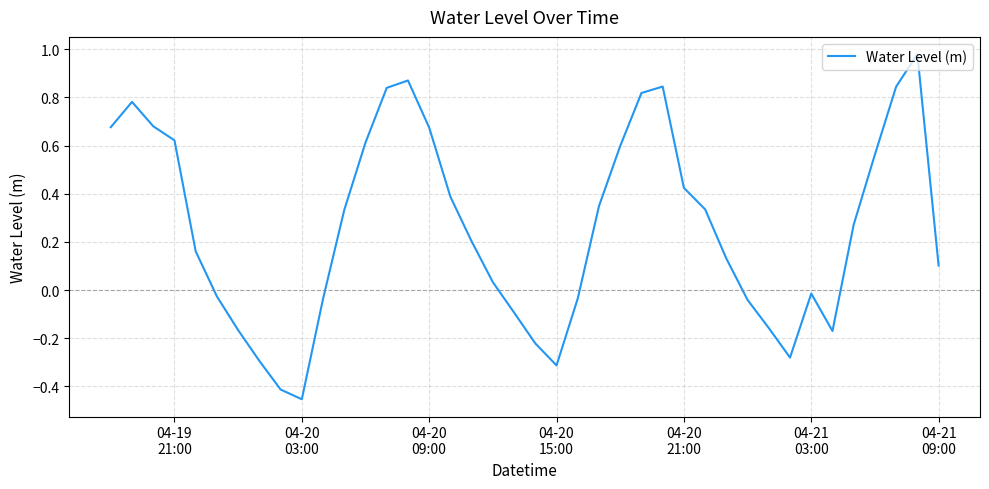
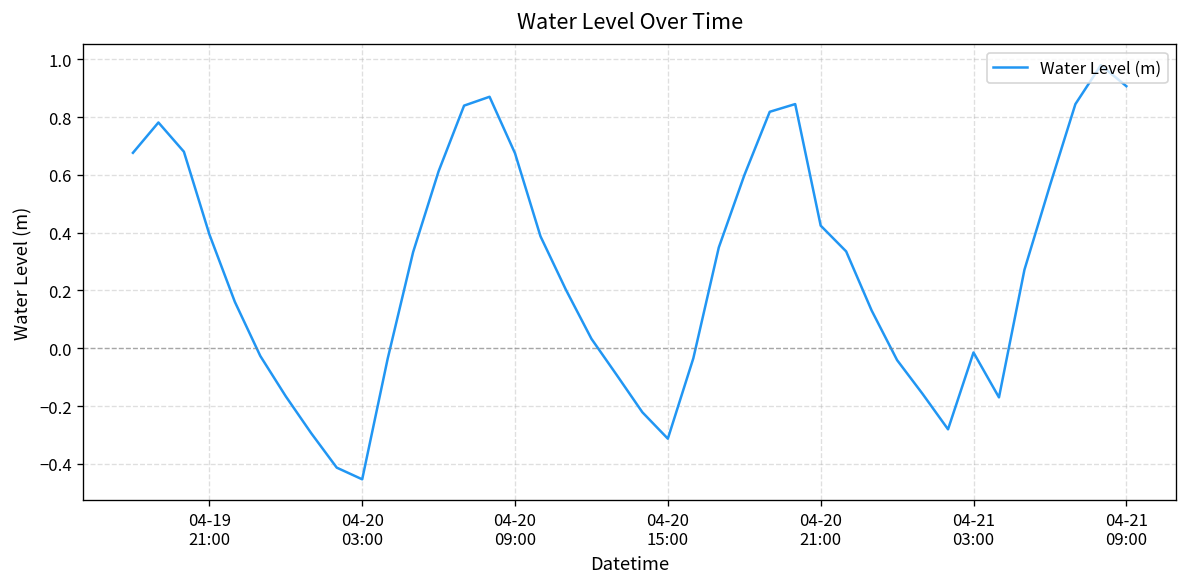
04-19 21:00: 0.62 -> 0.39
04-21 09:00: 0.10 -> 0.91
